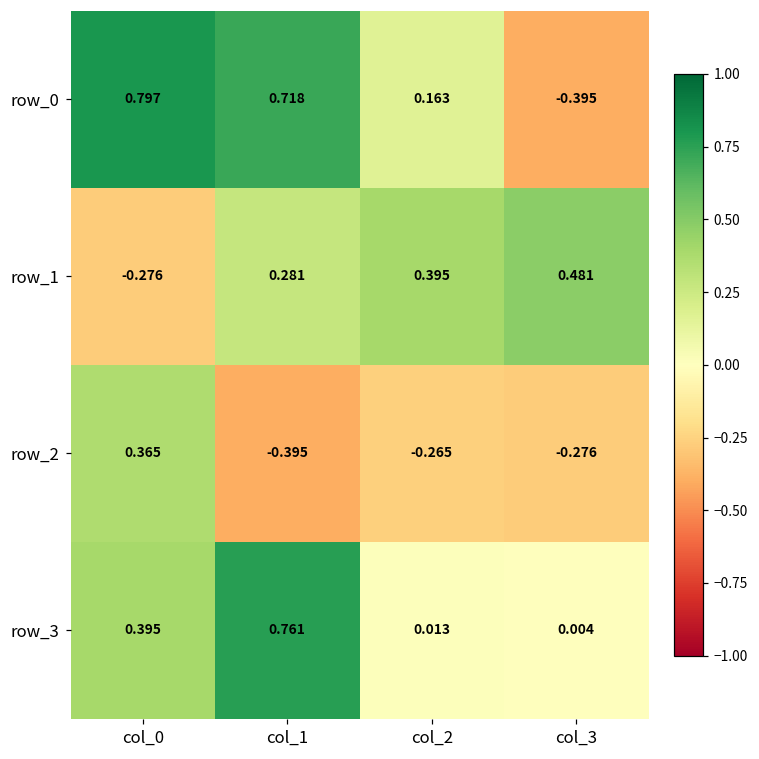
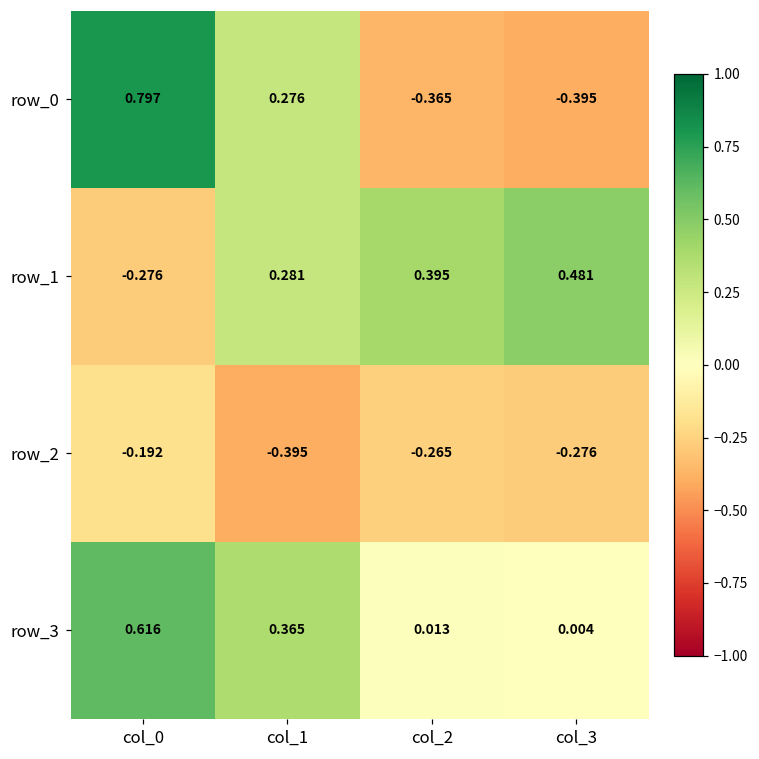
row_0, col_1: 0.718 -> 0.276
row_0, col_2: 0.163 -> -0.365
row_2, col_0: 0.365 -> -0.192
row_3, col_0: 0.395 -> 0.616
row_3, col_1: 0.761 -> 0.365
